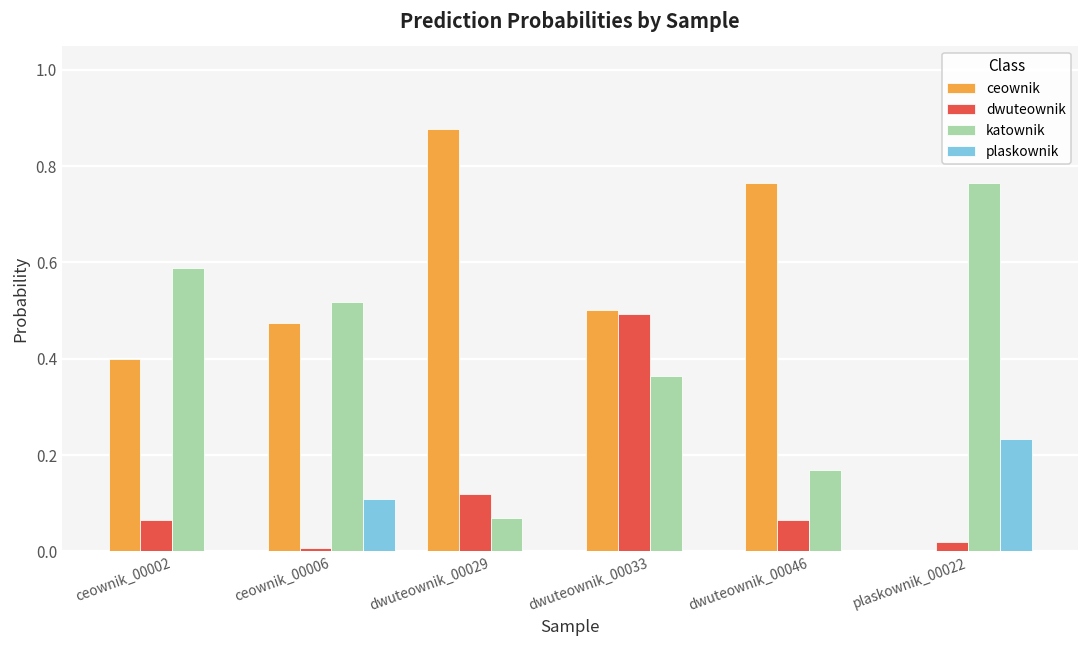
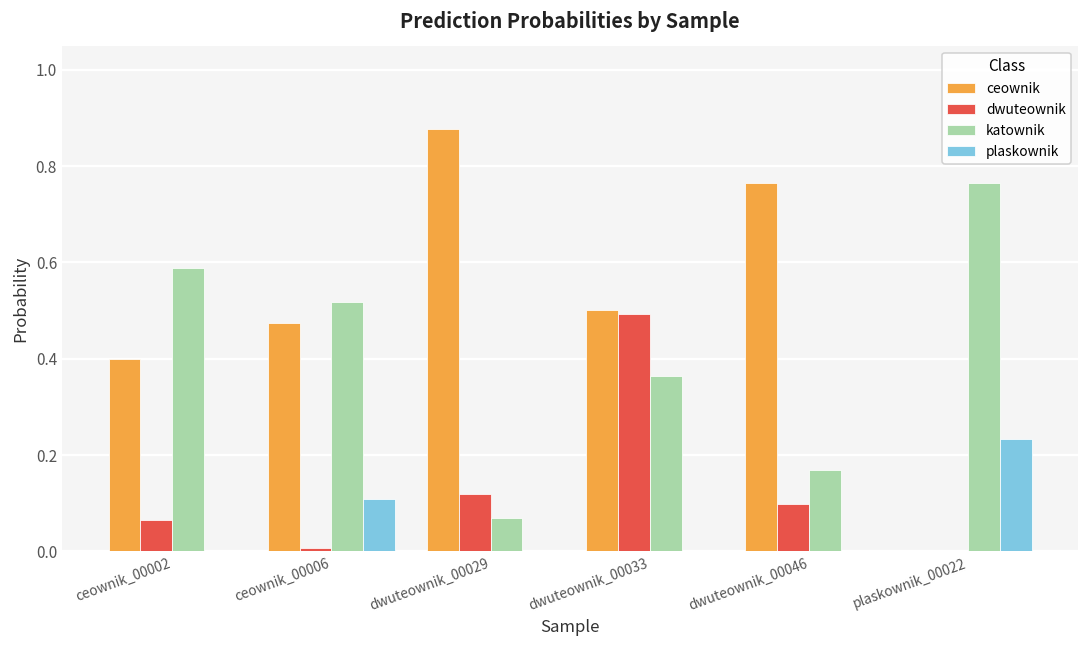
dwuteownik, dwuteownik_00046: 0.06 -> 0.10
dwuteownik, plaskownik_00022: 0.02 -> 0.00
